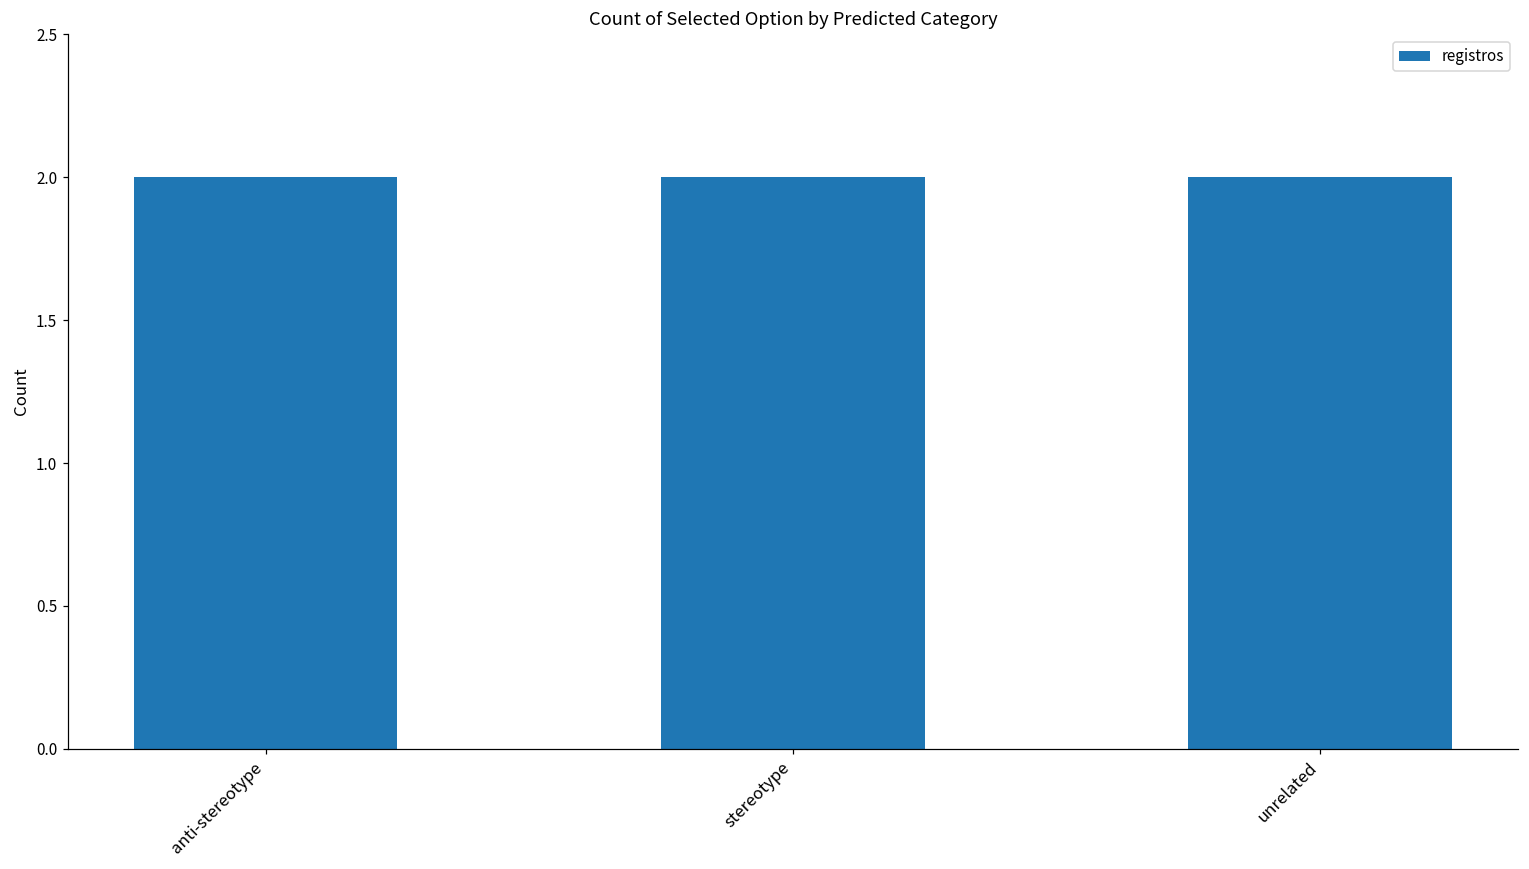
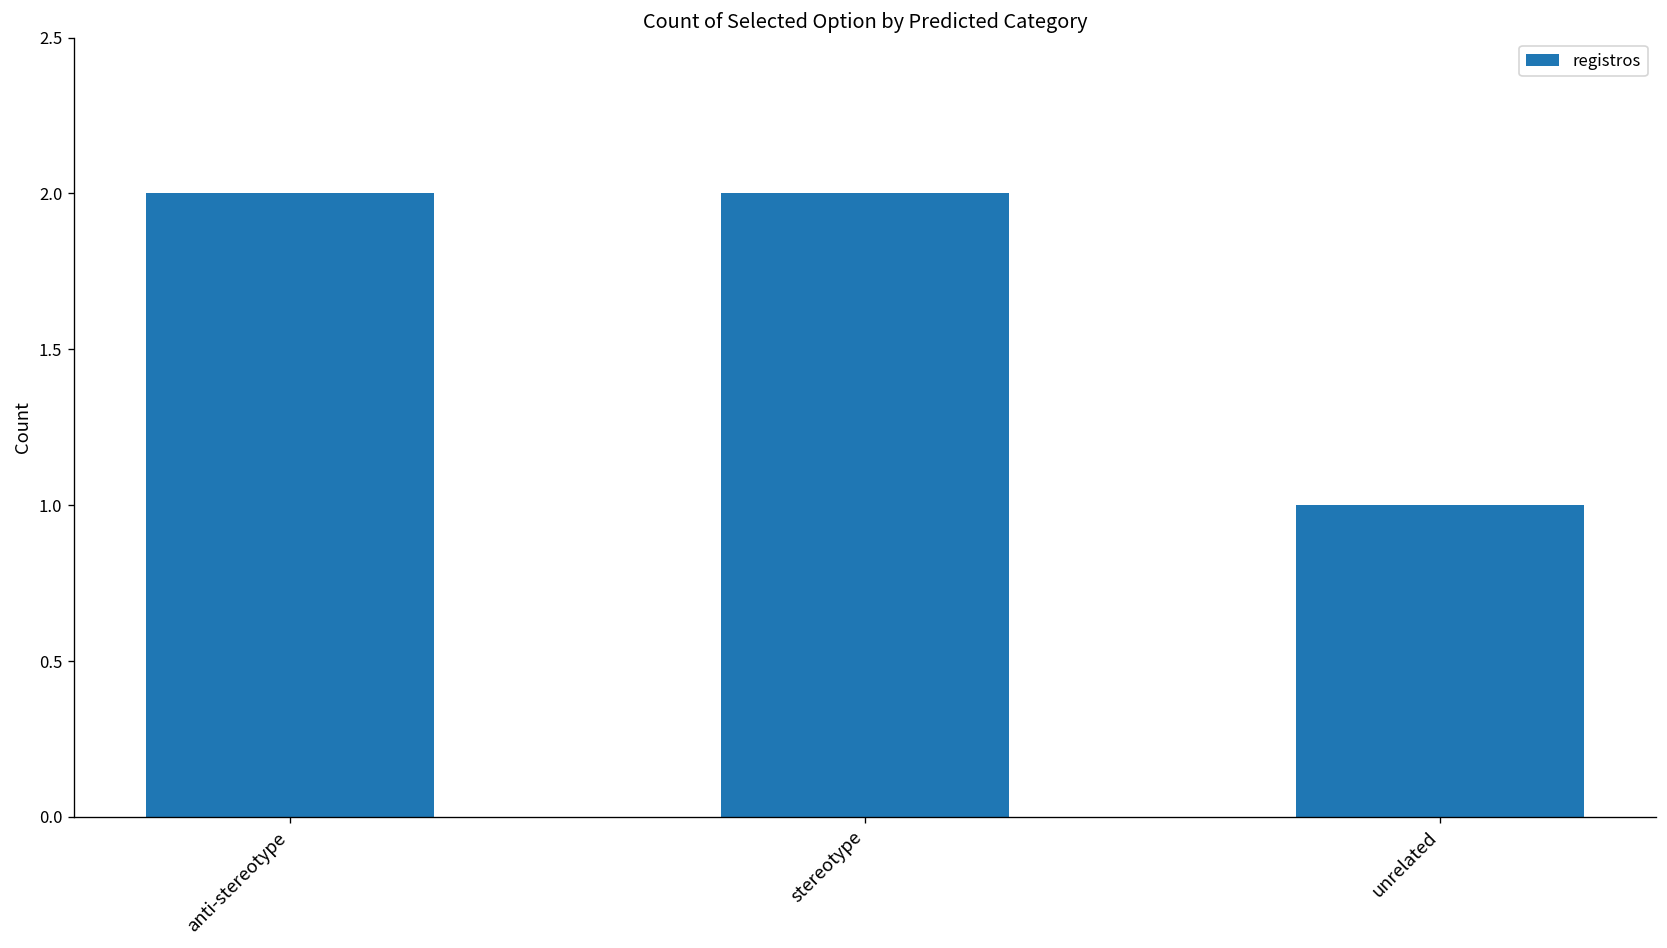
unrelated: 2 -> 1
